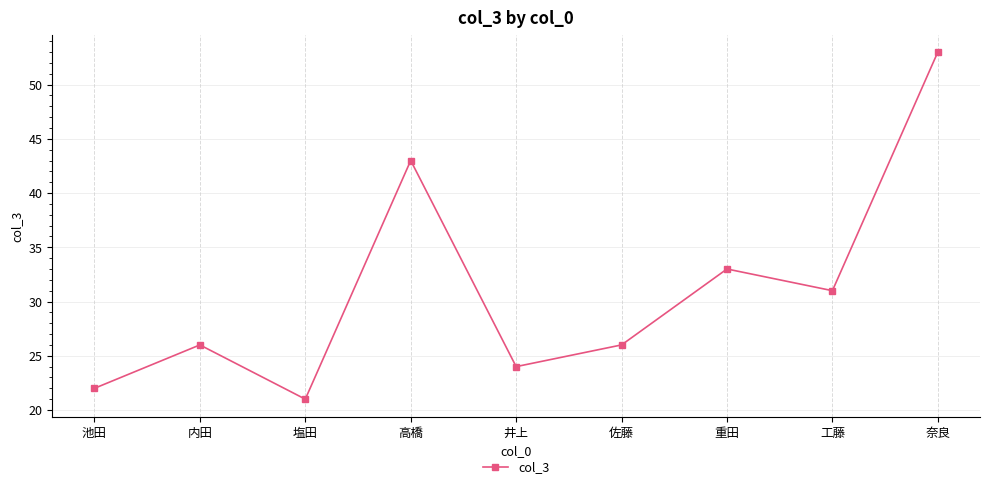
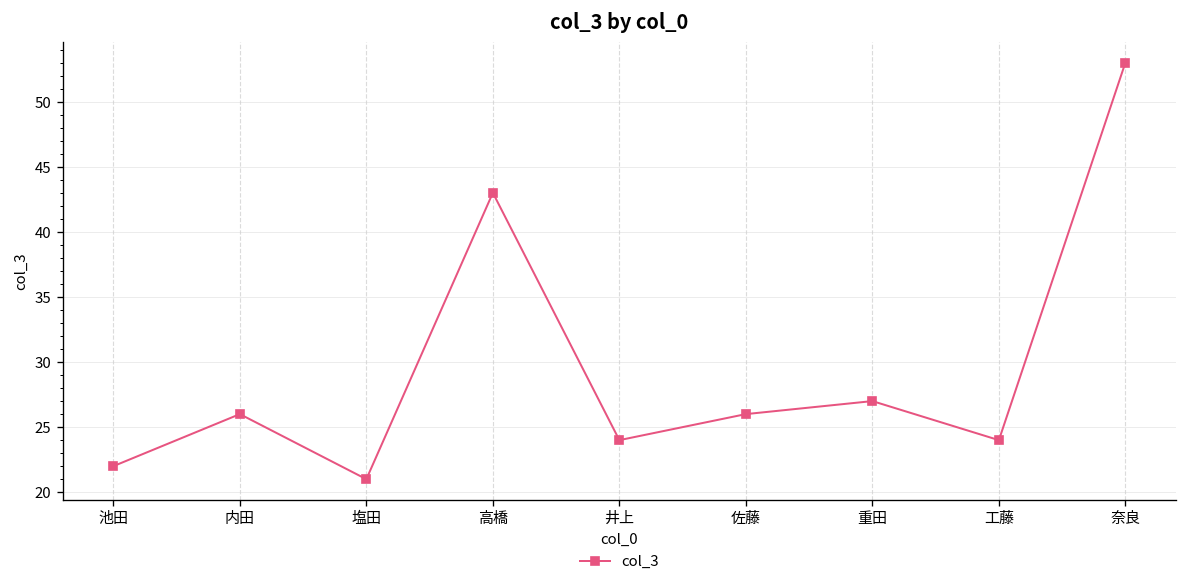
重田: 33 -> 27
工藤: 31 -> 24
